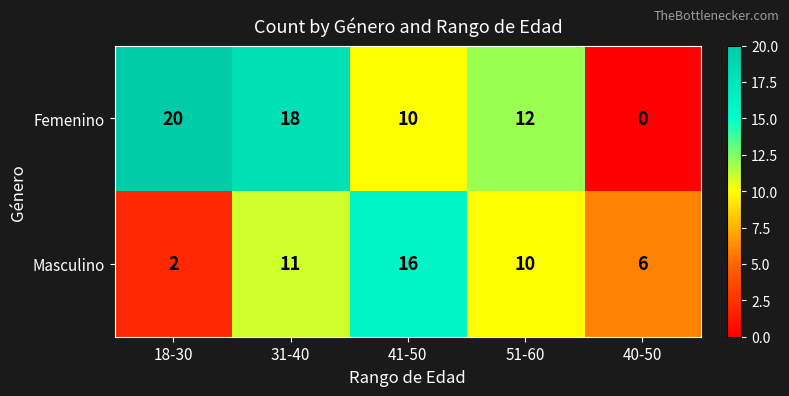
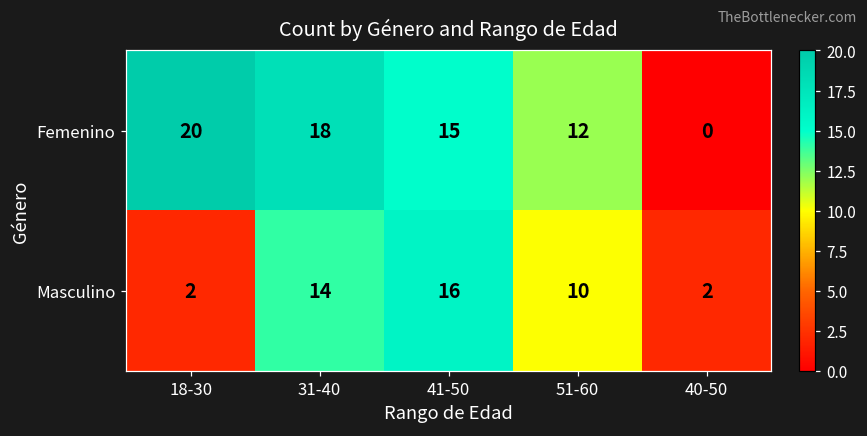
Femenino, 41-50: 10 -> 15
Masculino, 31-40: 11 -> 14
Masculino, 40-50: 6 -> 2
